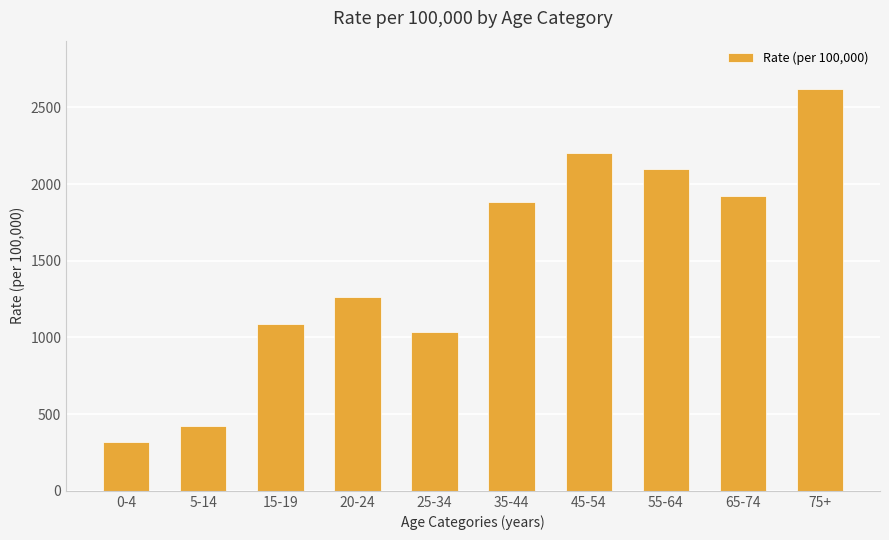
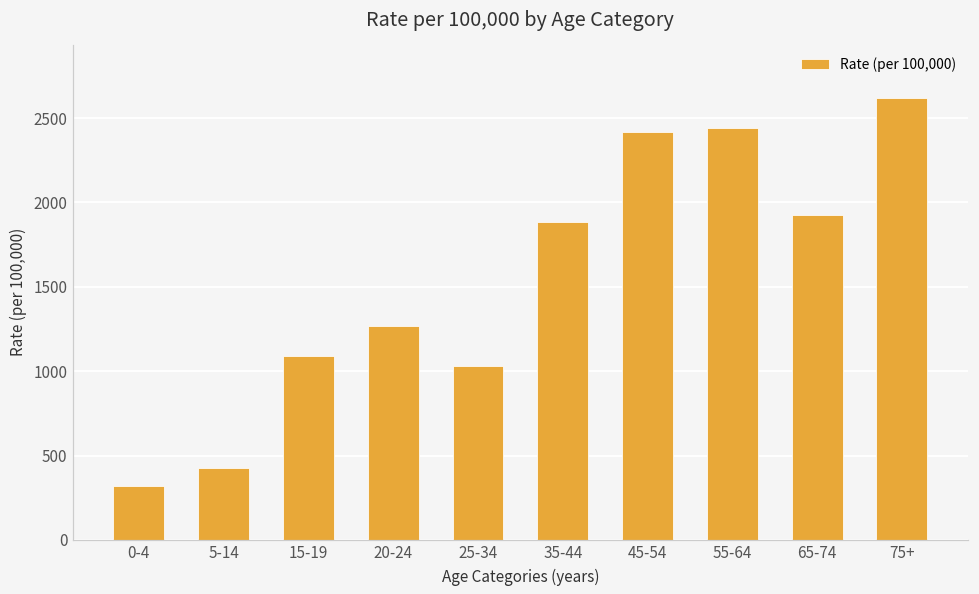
45-54: 2200 -> 2420
55-64: 2100 -> 2440
